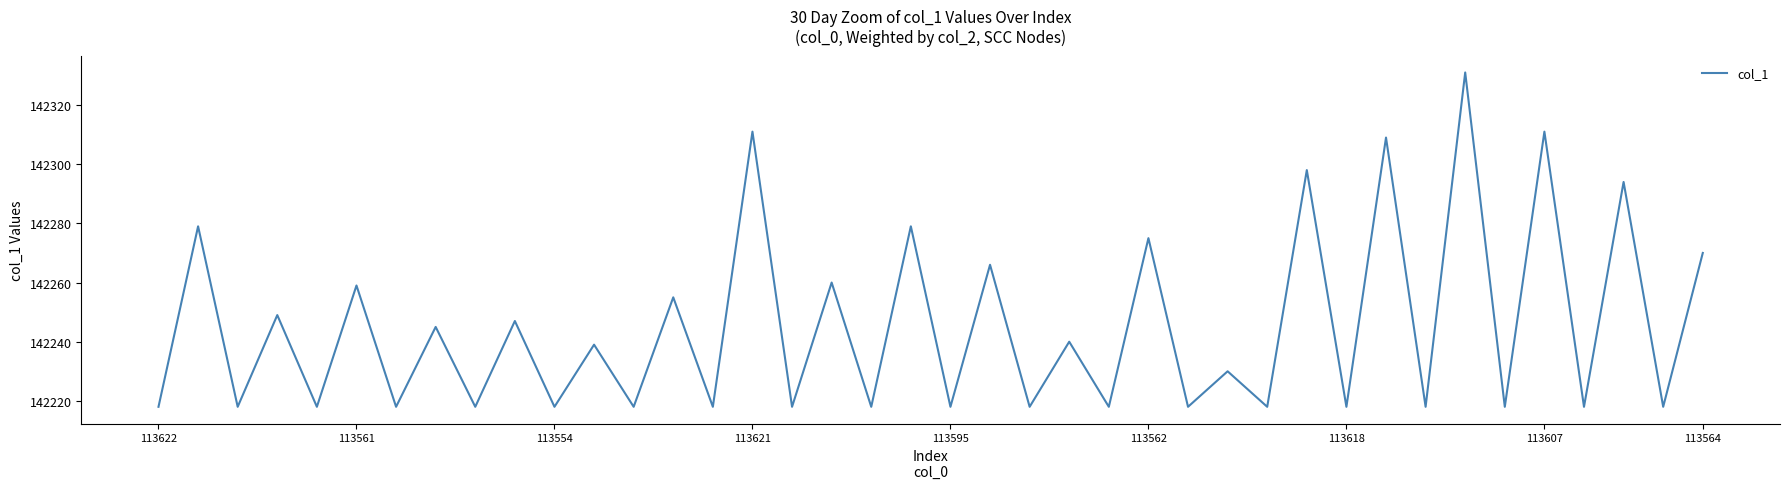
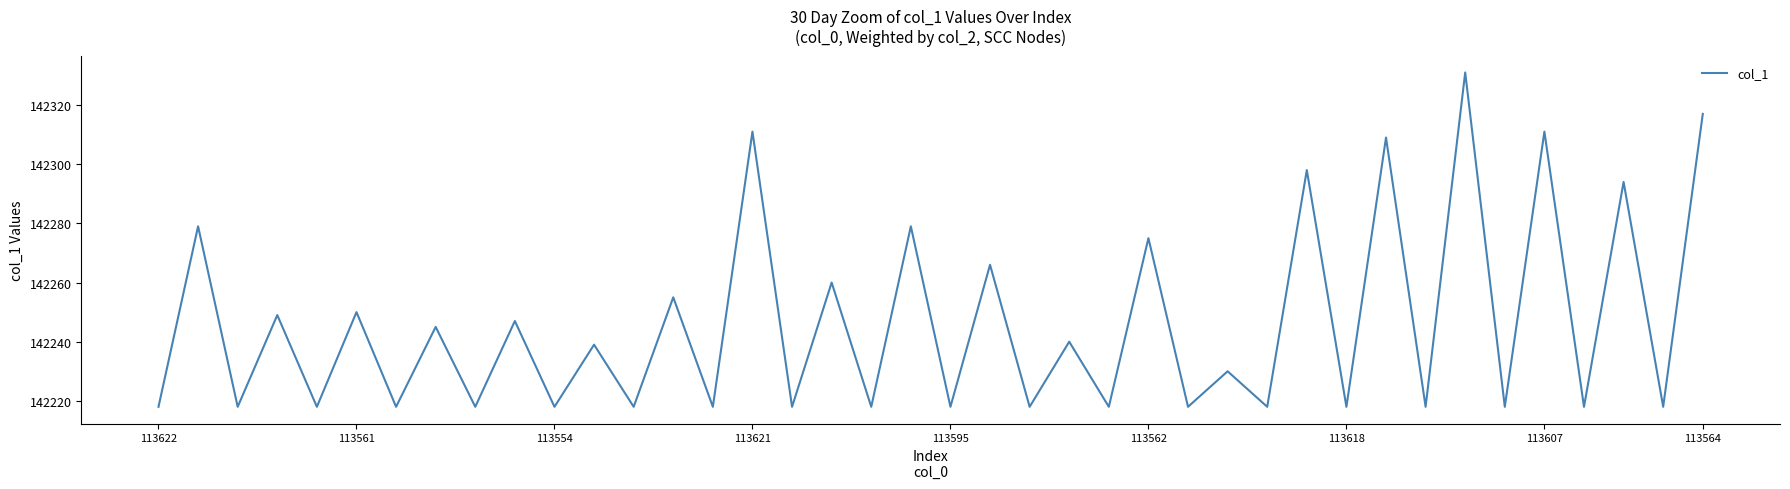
113561: 142259 -> 142250
113564: 142270 -> 142317
